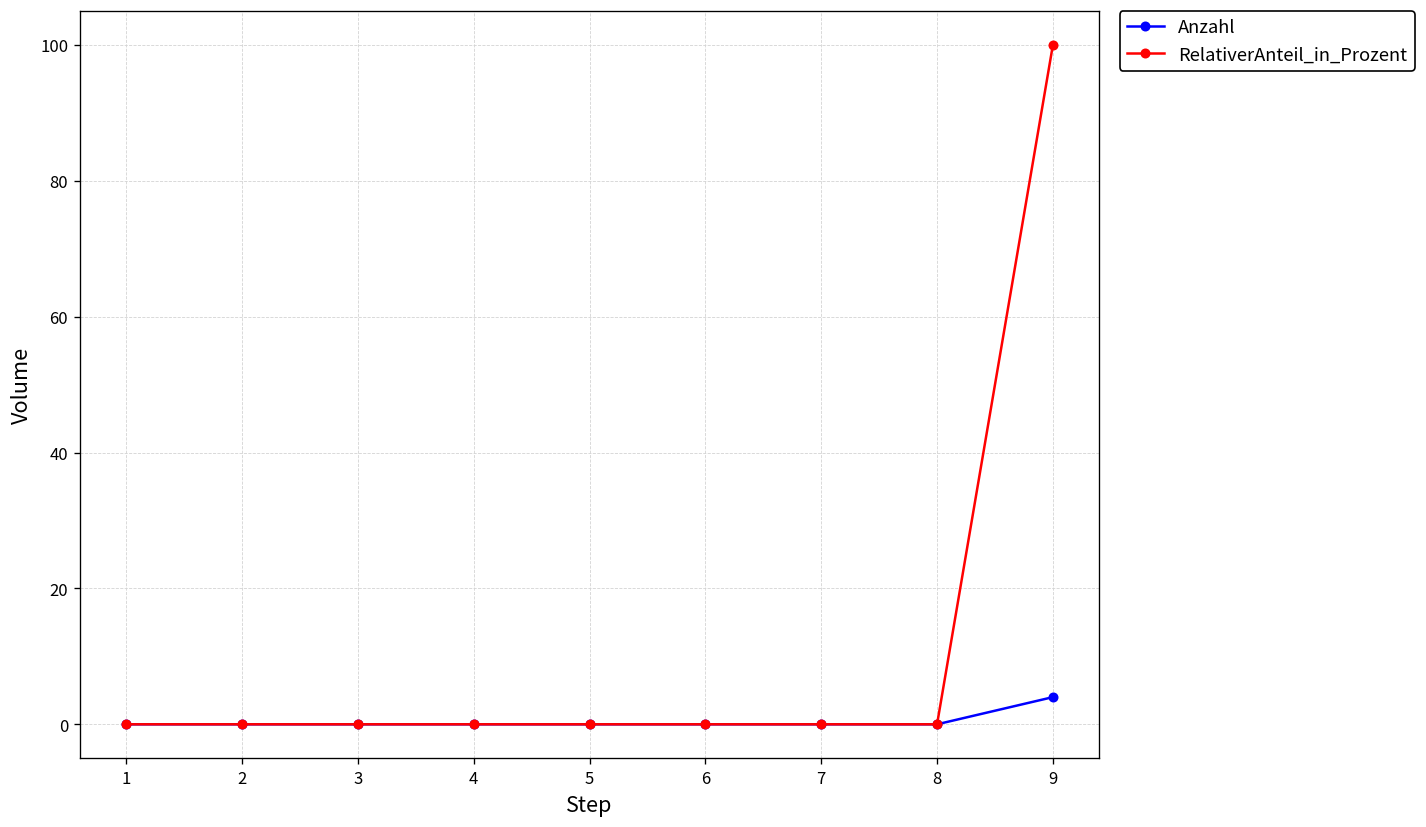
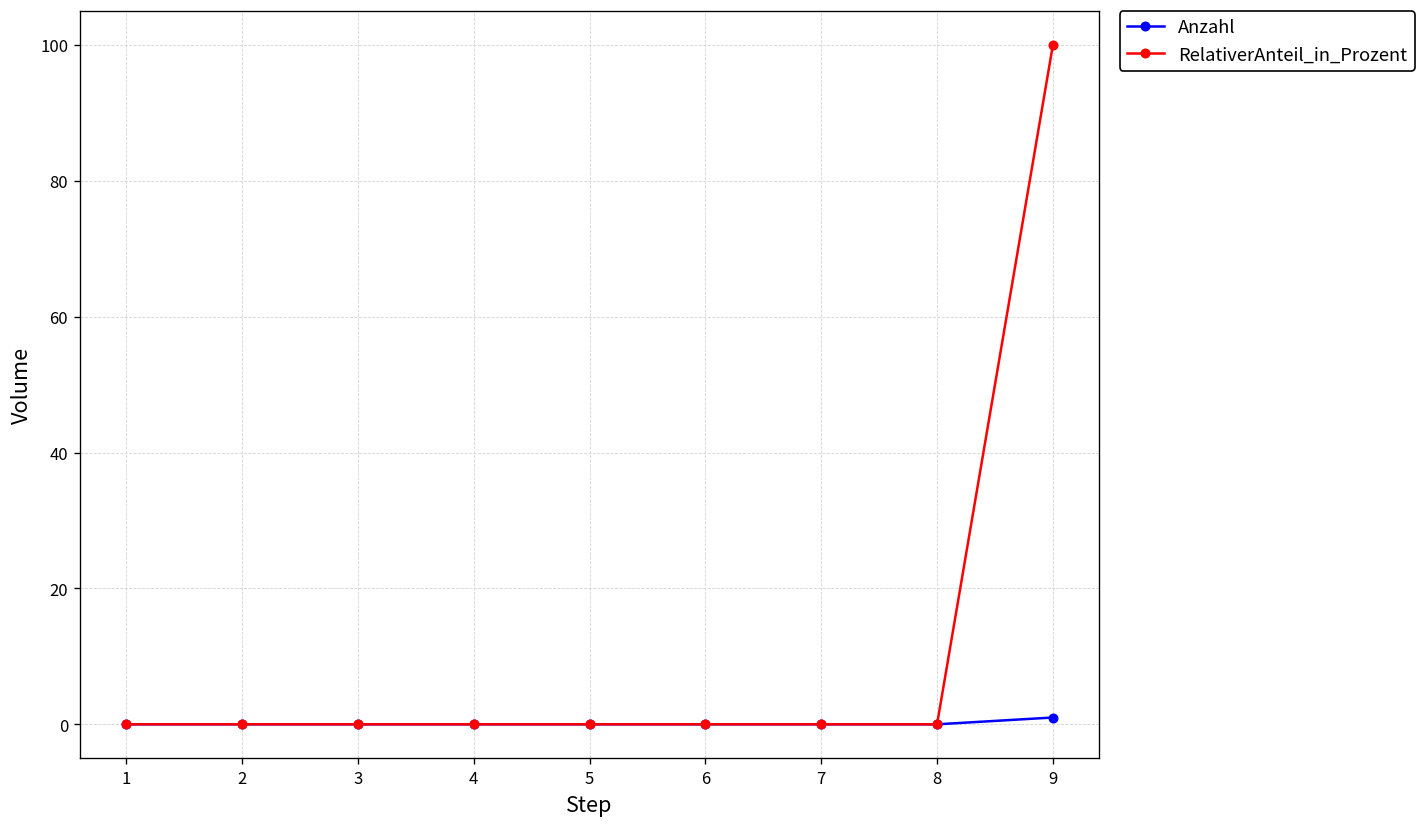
Anzahl, 9: 4 -> 1
